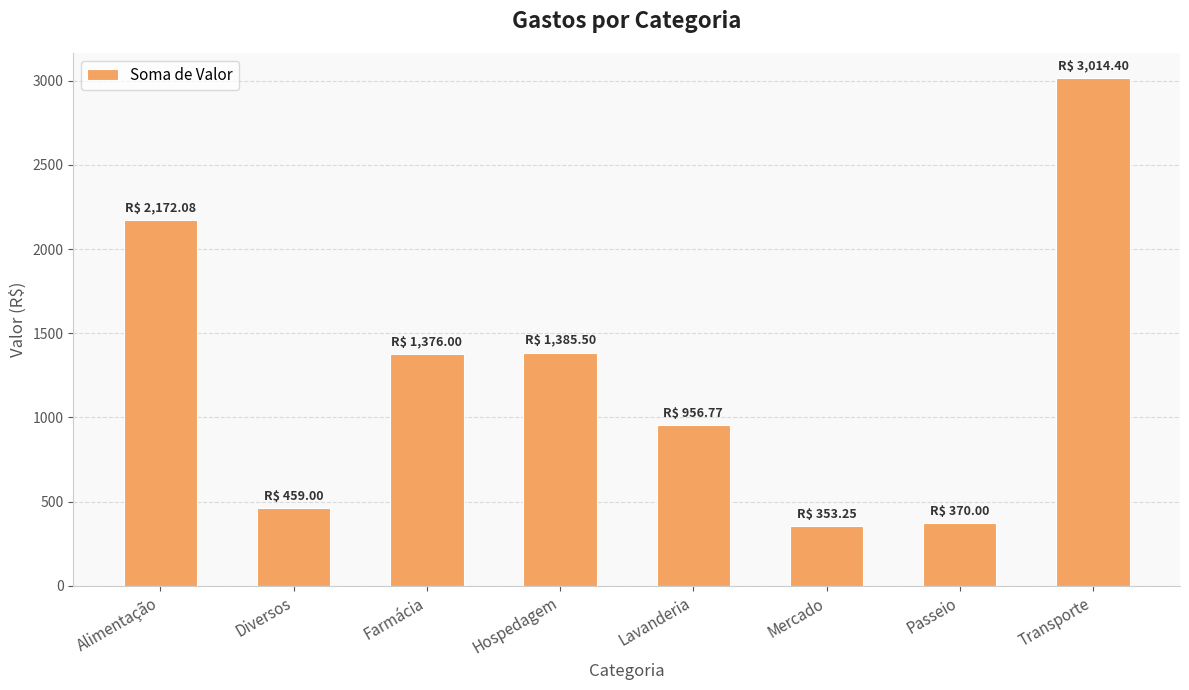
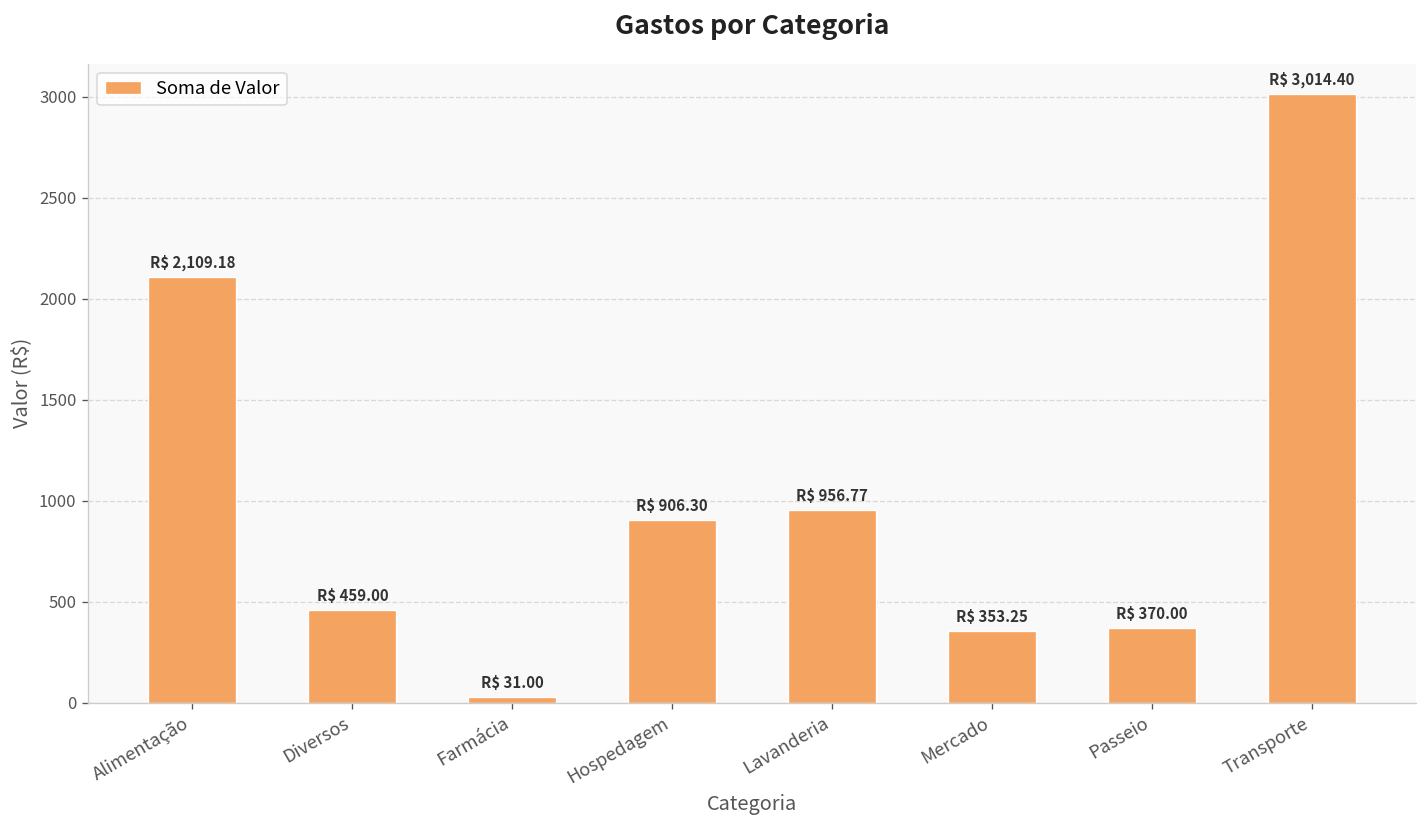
Alimentação: 2,172.08 -> 2,109.18
Farmácia: 1,376.00 -> 31.00
Hospedagem: 1,385.50 -> 906.30
